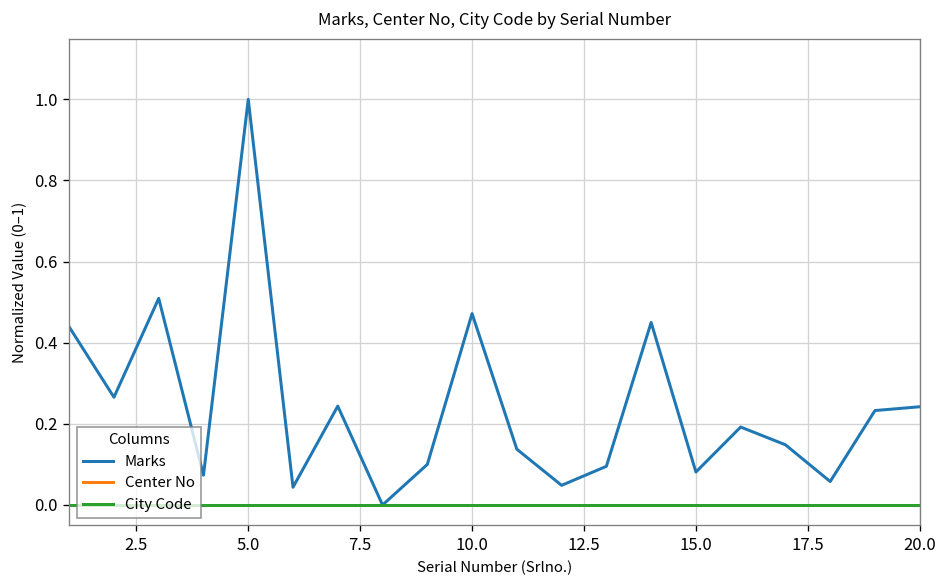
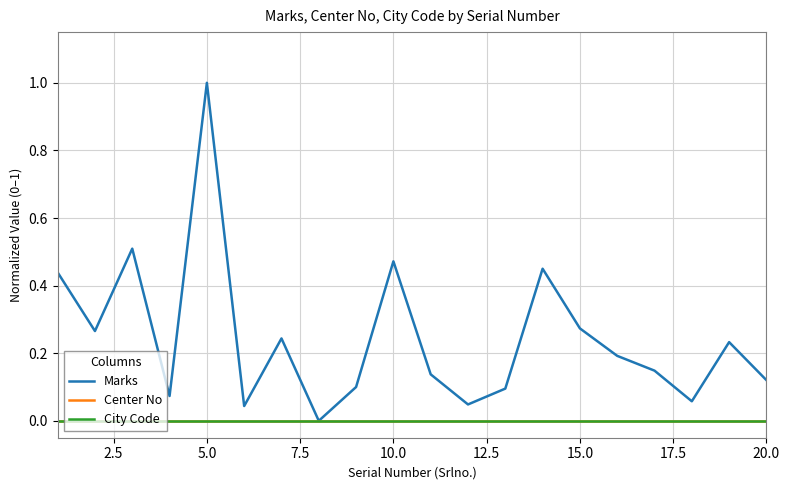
Marks, 15.0: 0.08 -> 0.27
Marks, 20.0: 0.24 -> 0.12
